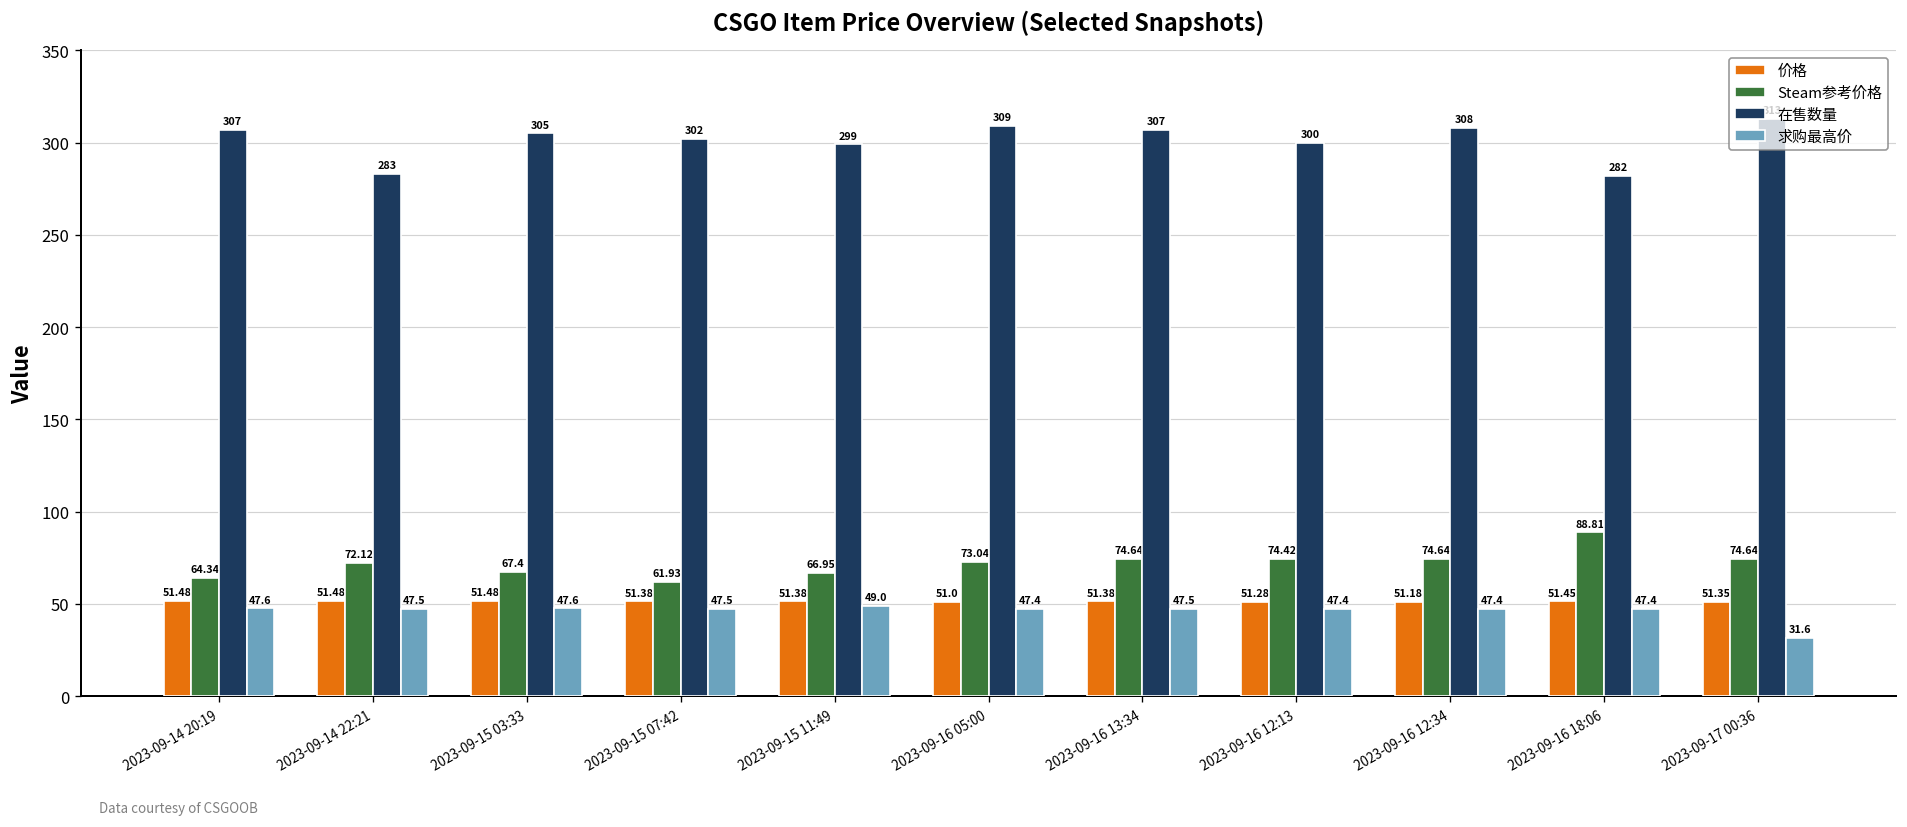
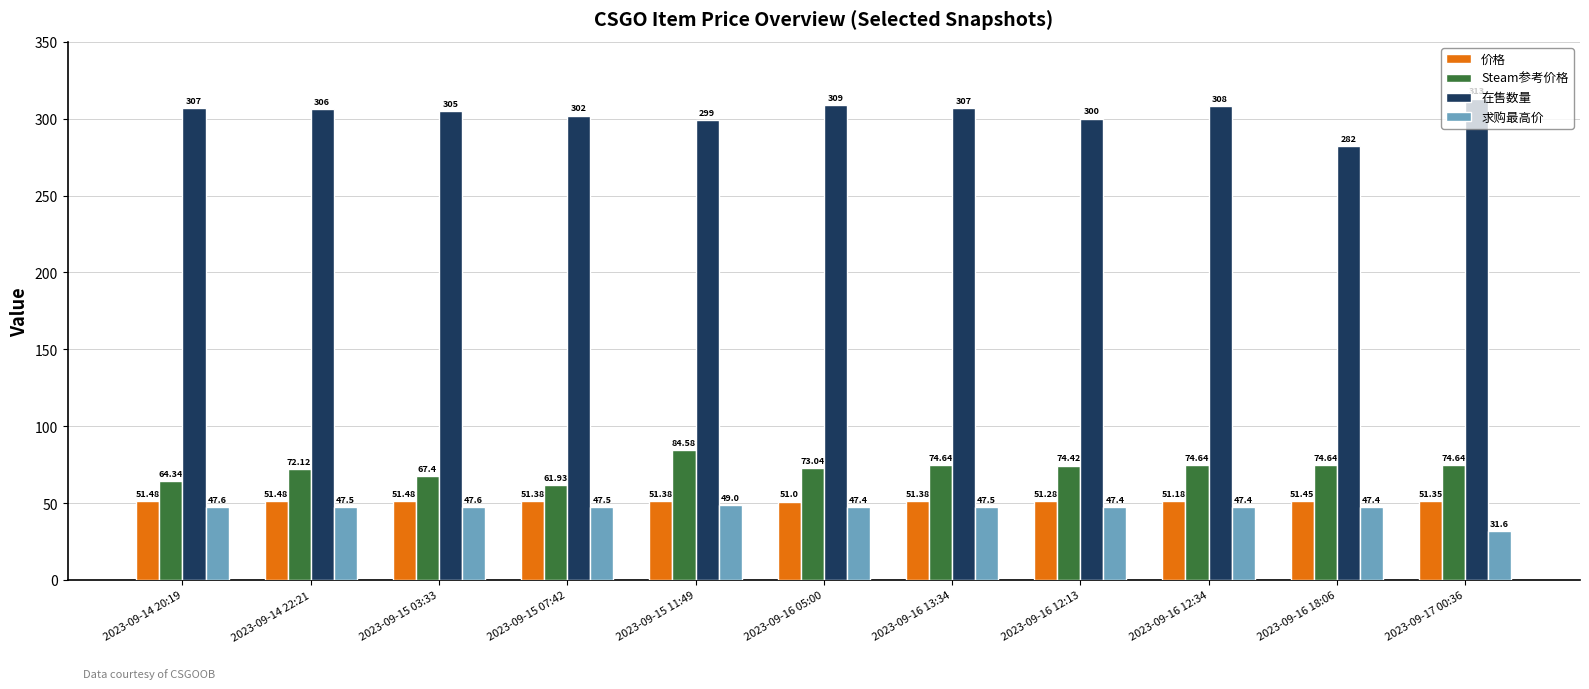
在售数量, 2023-09-14 22:21: 283 -> 306
Steam参考价格, 2023-09-15 11:49: 66.95 -> 84.58
Steam参考价格, 2023-09-16 18:06: 88.81 -> 74.64
